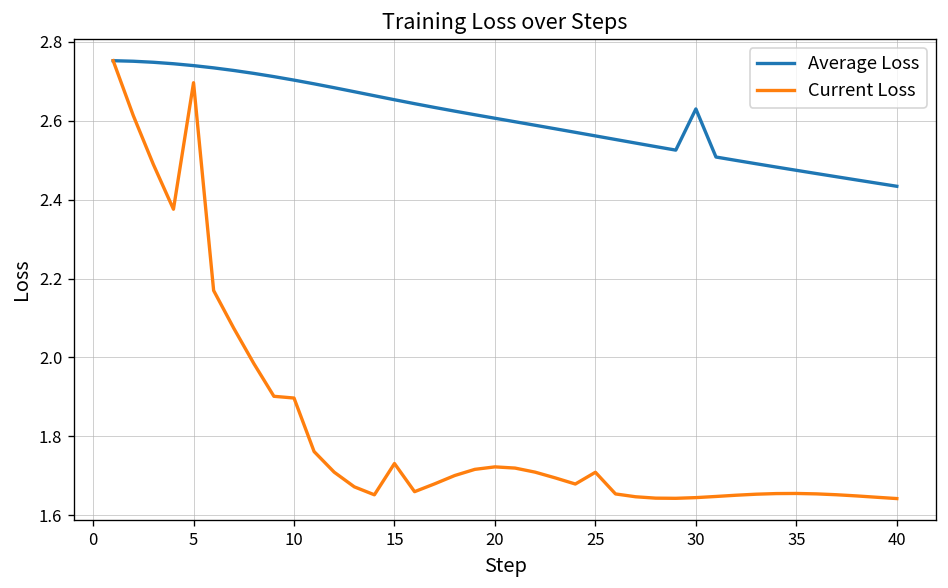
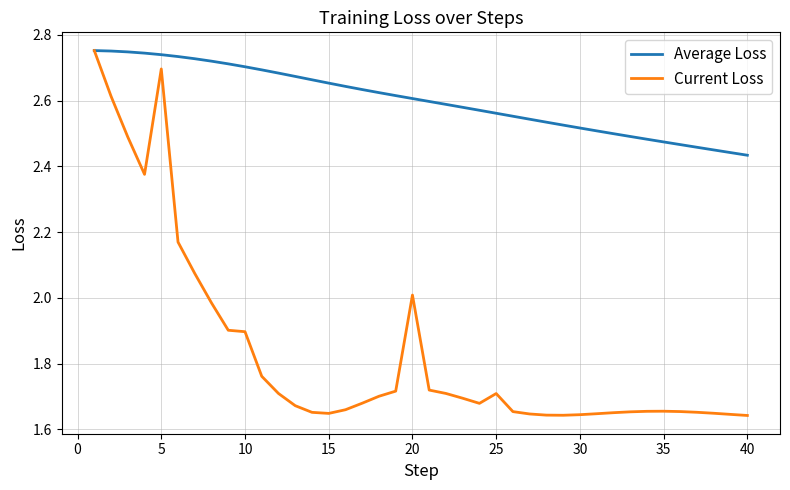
Current Loss, 15: 1.73 -> 1.65
Current Loss, 20: 1.72 -> 2.01
Average Loss, 30: 2.63 -> 2.52
